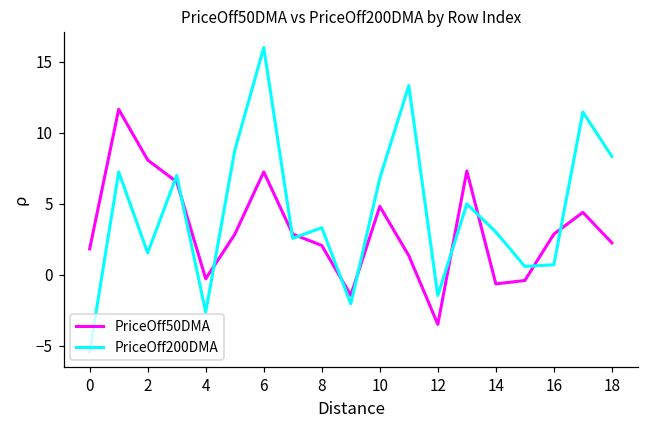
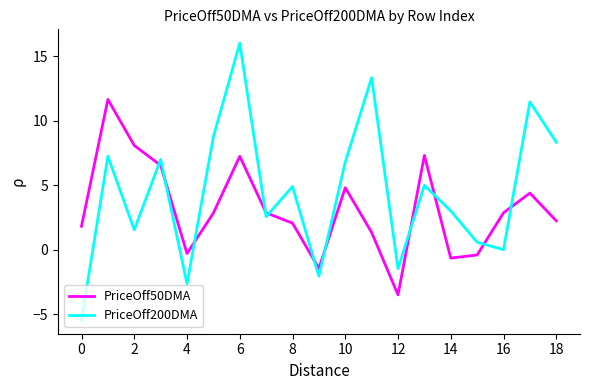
PriceOff200DMA, 8: 3.3 -> 4.9
PriceOff200DMA, 16: 0.7 -> 0.0
